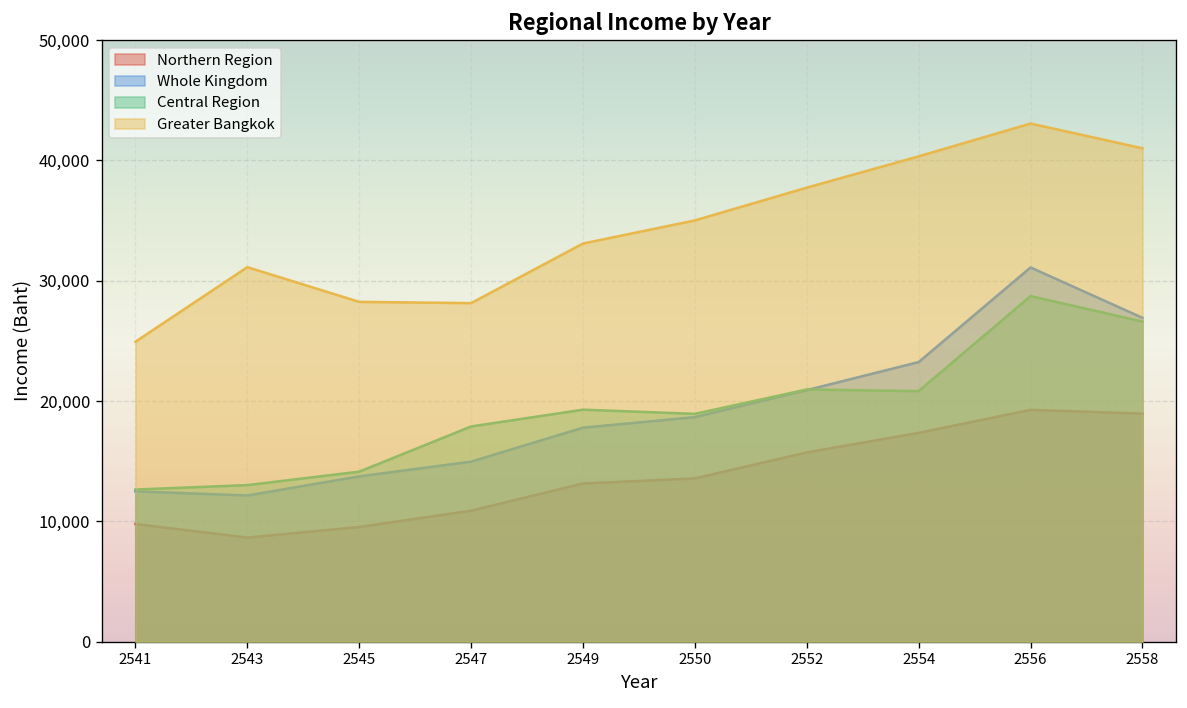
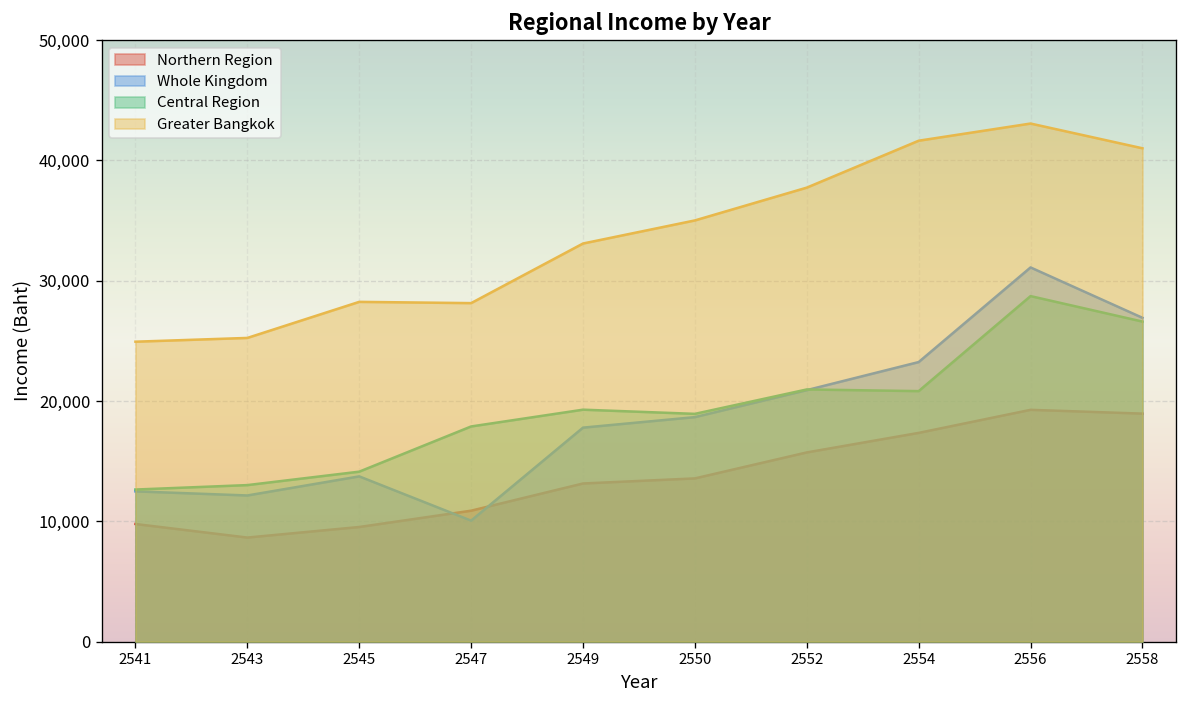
Greater Bangkok, 2543: 31,100 -> 25,200
Whole Kingdom, 2547: 15,000 -> 10,100
Greater Bangkok, 2554: 40,300 -> 41,600
